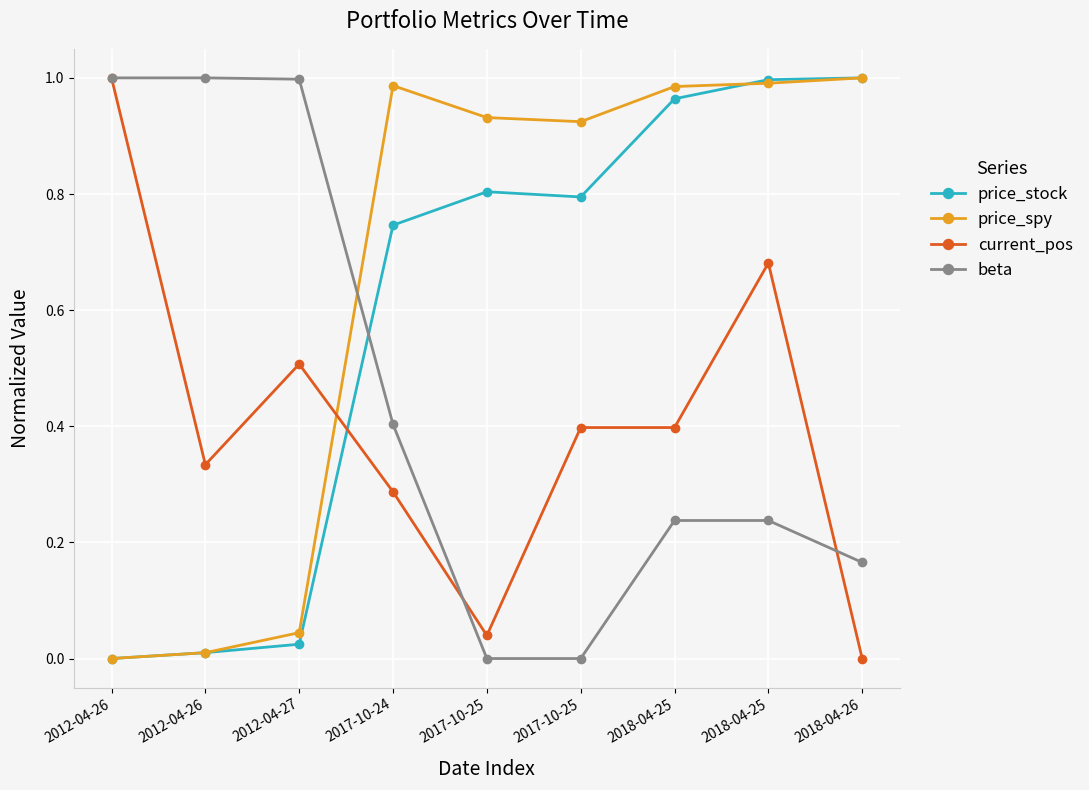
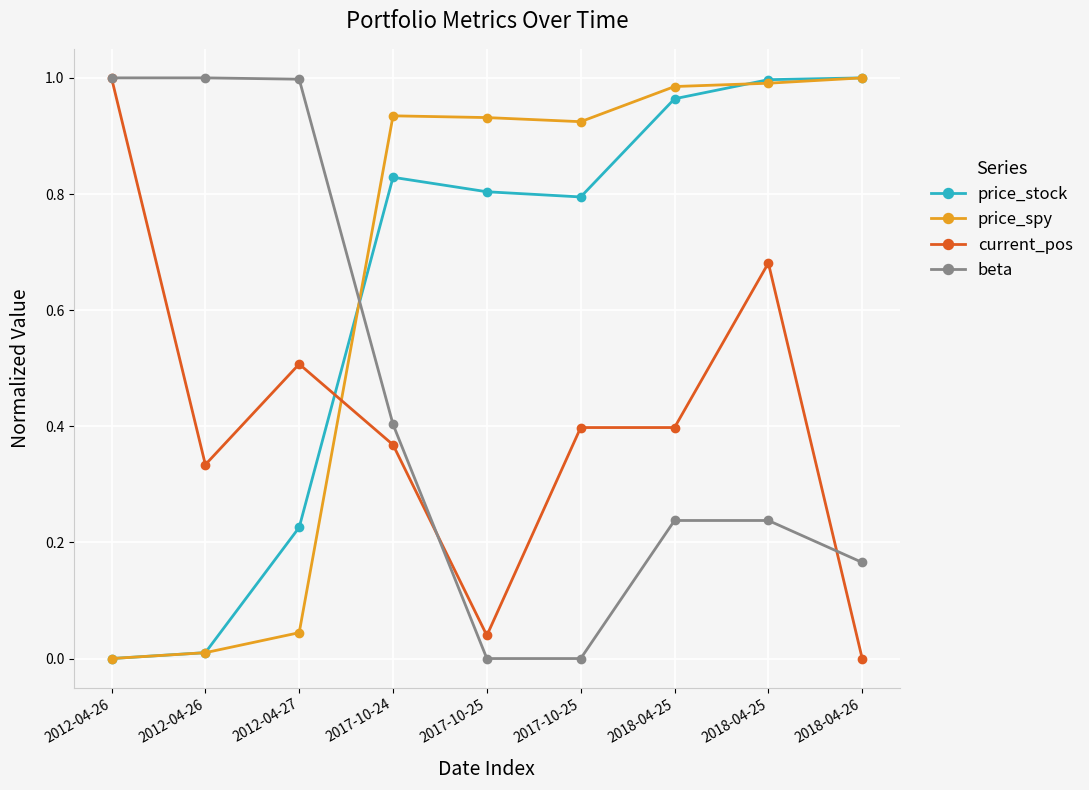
price_stock, 2012-04-27: 0.02 -> 0.23
price_stock, 2017-10-24: 0.75 -> 0.83
price_spy, 2017-10-24: 0.99 -> 0.93
current_pos, 2017-10-24: 0.29 -> 0.37
